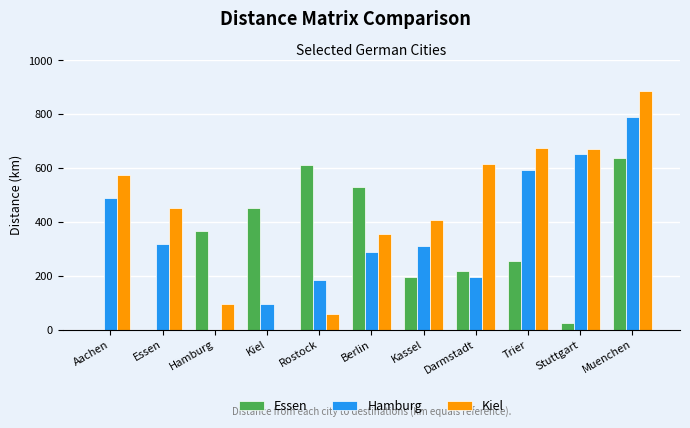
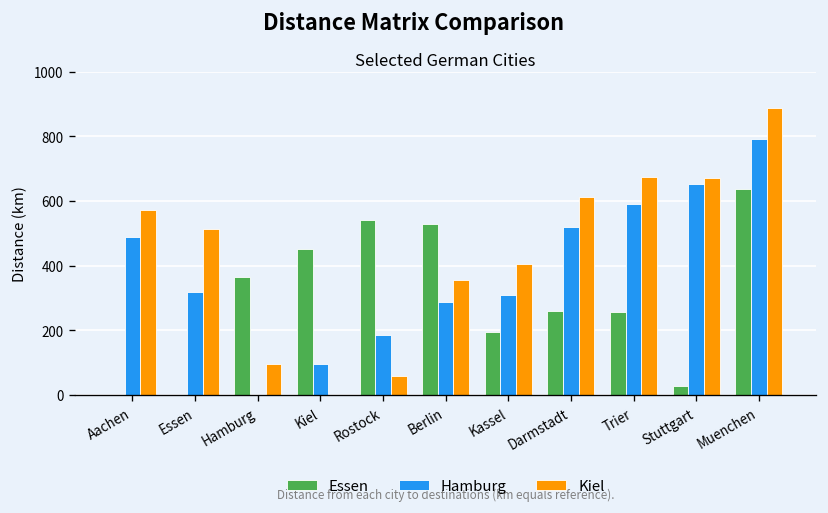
Kiel, Essen: 450 -> 510
Essen, Rostock: 610 -> 540
Essen, Darmstadt: 220 -> 260
Hamburg, Darmstadt: 190 -> 520
